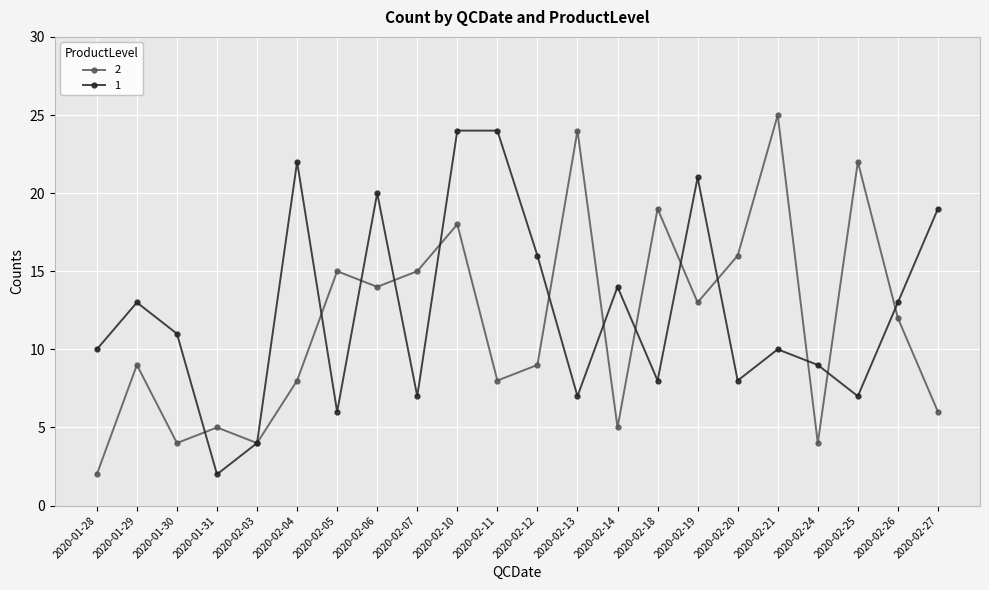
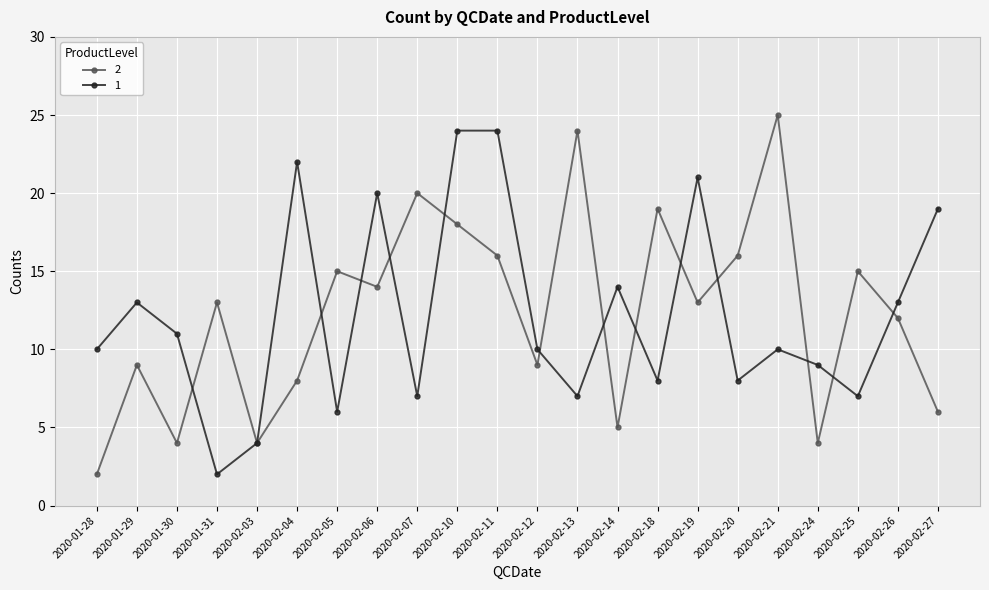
2, 2020-01-31: 5 -> 13
2, 2020-02-07: 15 -> 20
2, 2020-02-11: 8 -> 16
1, 2020-02-12: 16 -> 10
2, 2020-02-25: 22 -> 15
